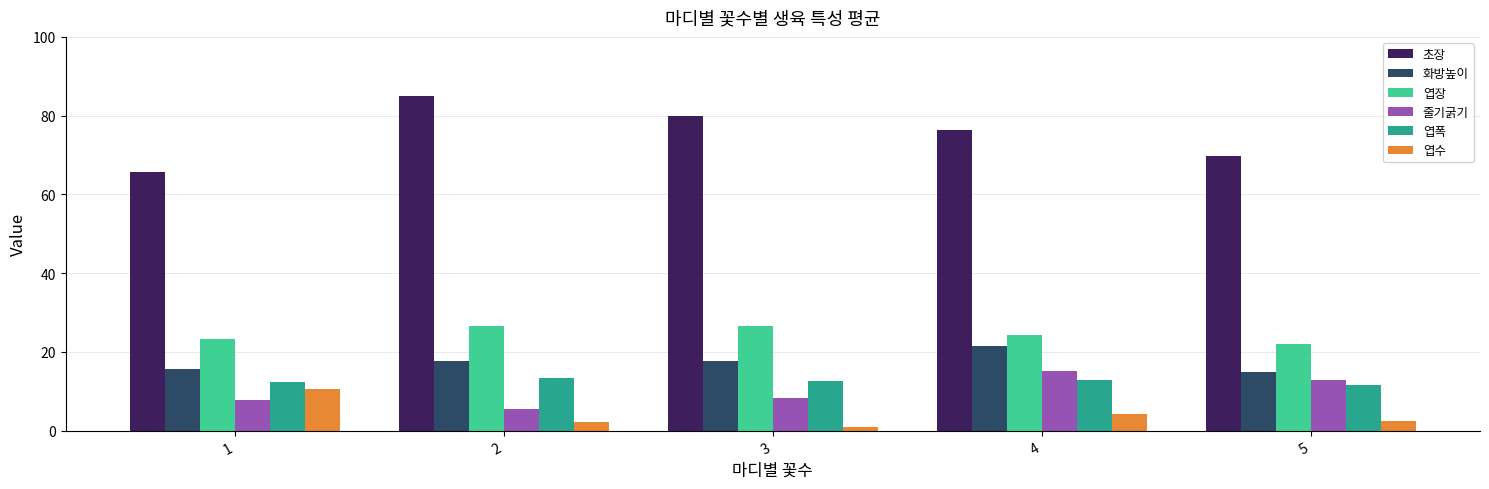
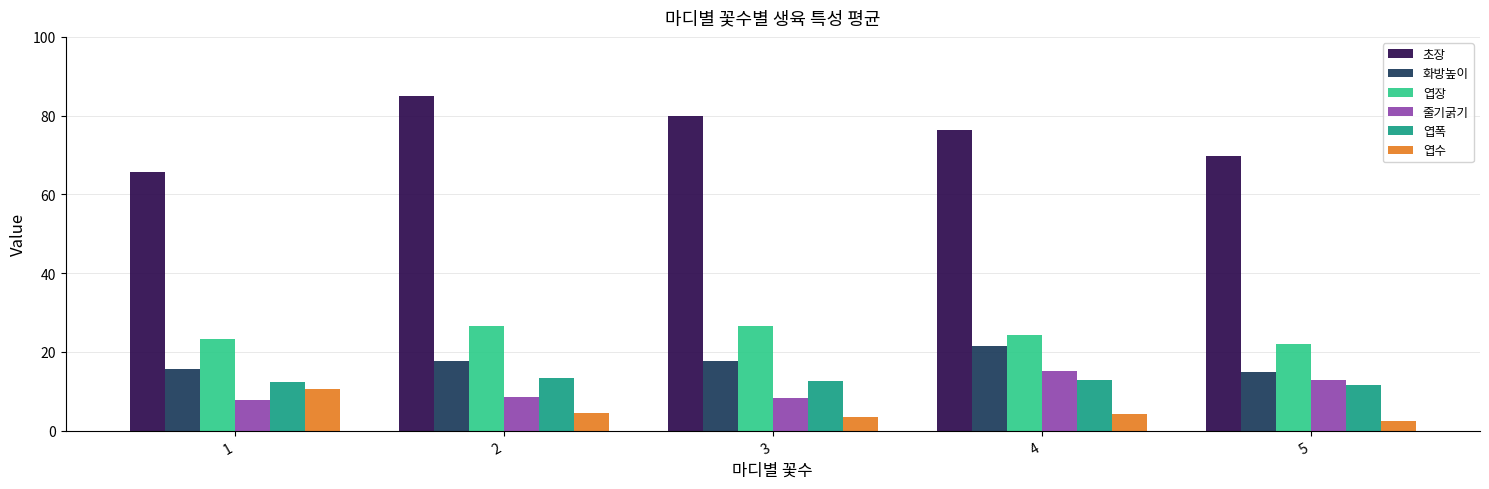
줄기굵기, 2: 6 -> 9
엽수, 2: 2 -> 5
엽수, 3: 1 -> 4
